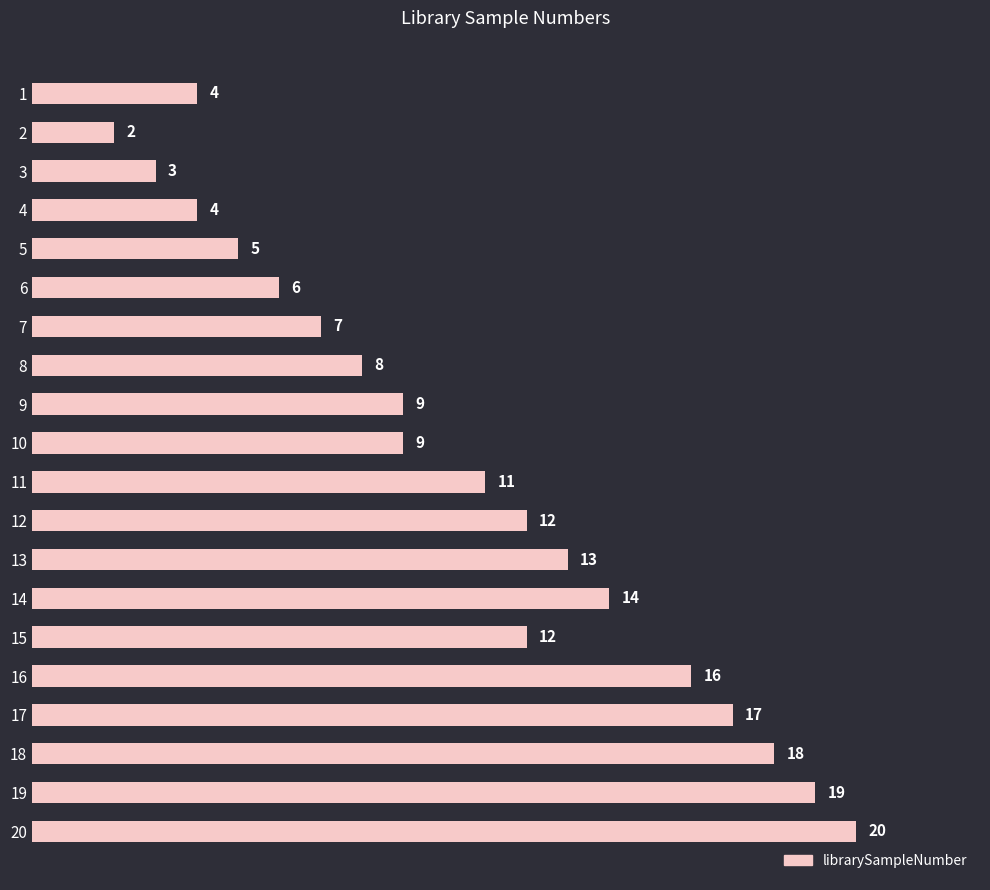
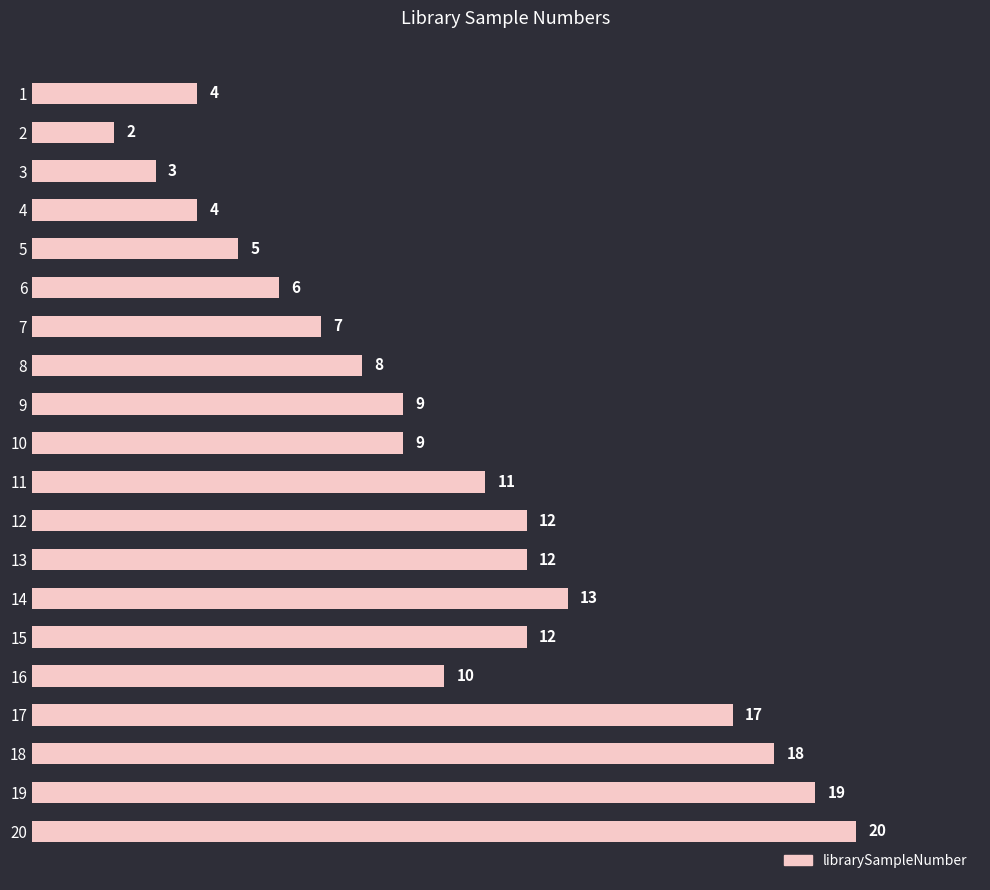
13: 13 -> 12
14: 14 -> 13
16: 16 -> 10
